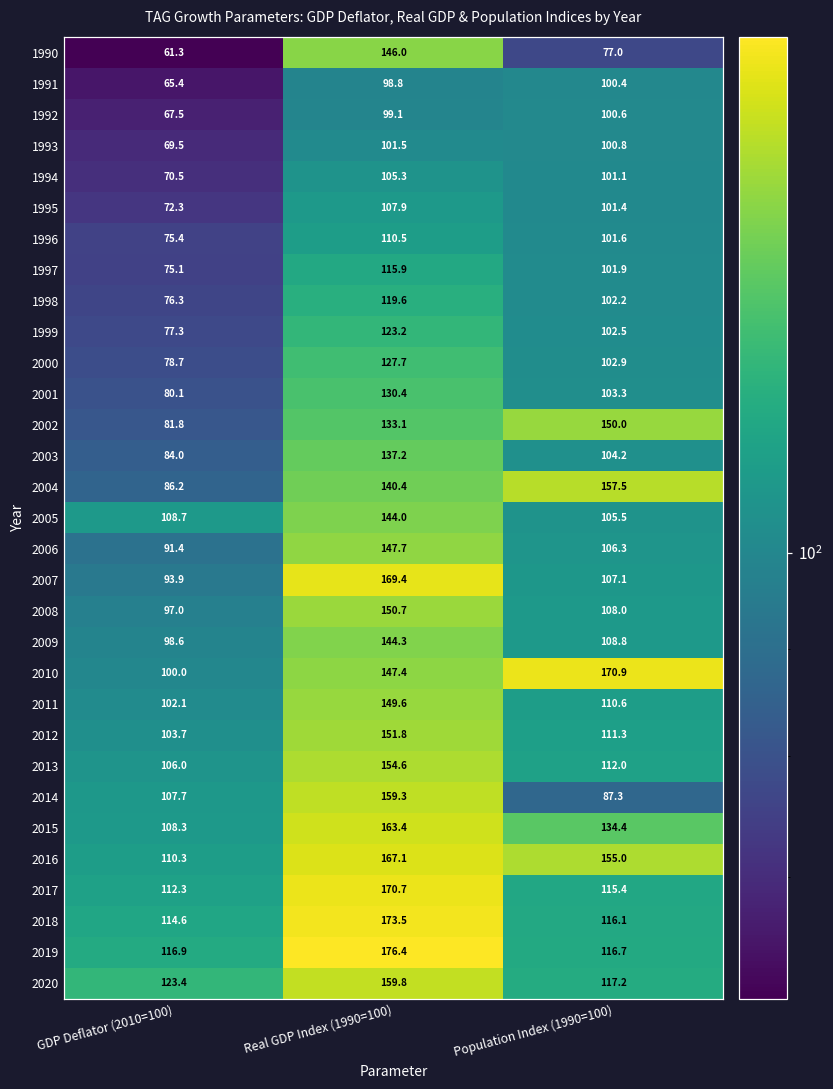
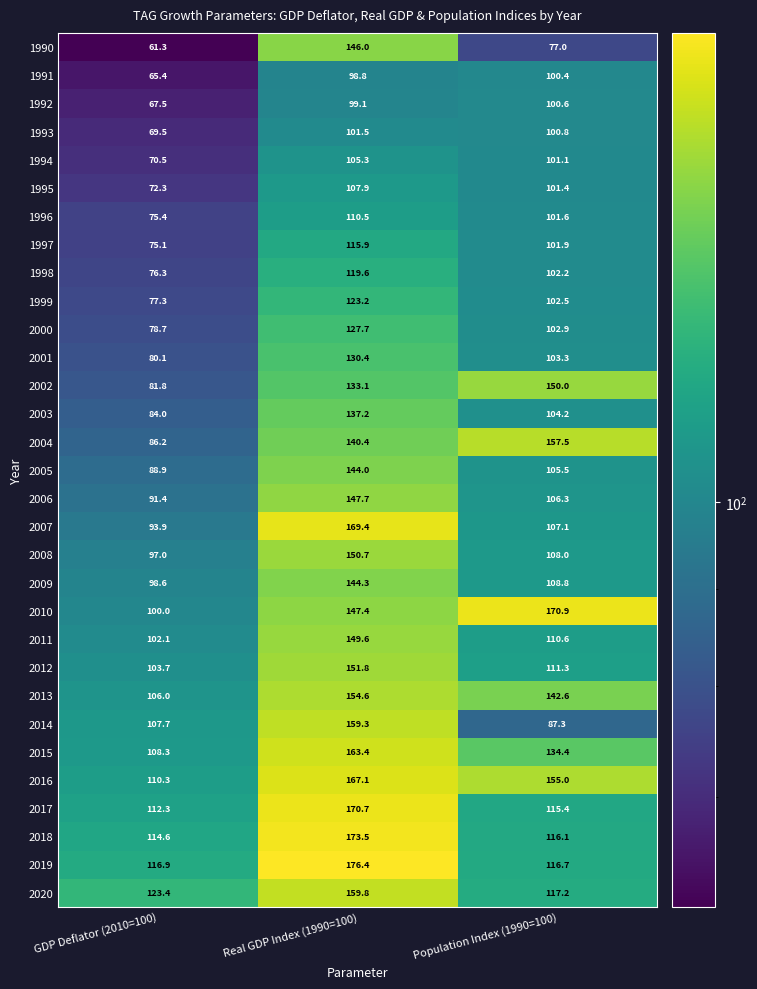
2005, GDP Deflator (2010=100): 108.7 -> 88.9
2013, Population Index (1990=100): 112.0 -> 142.6
